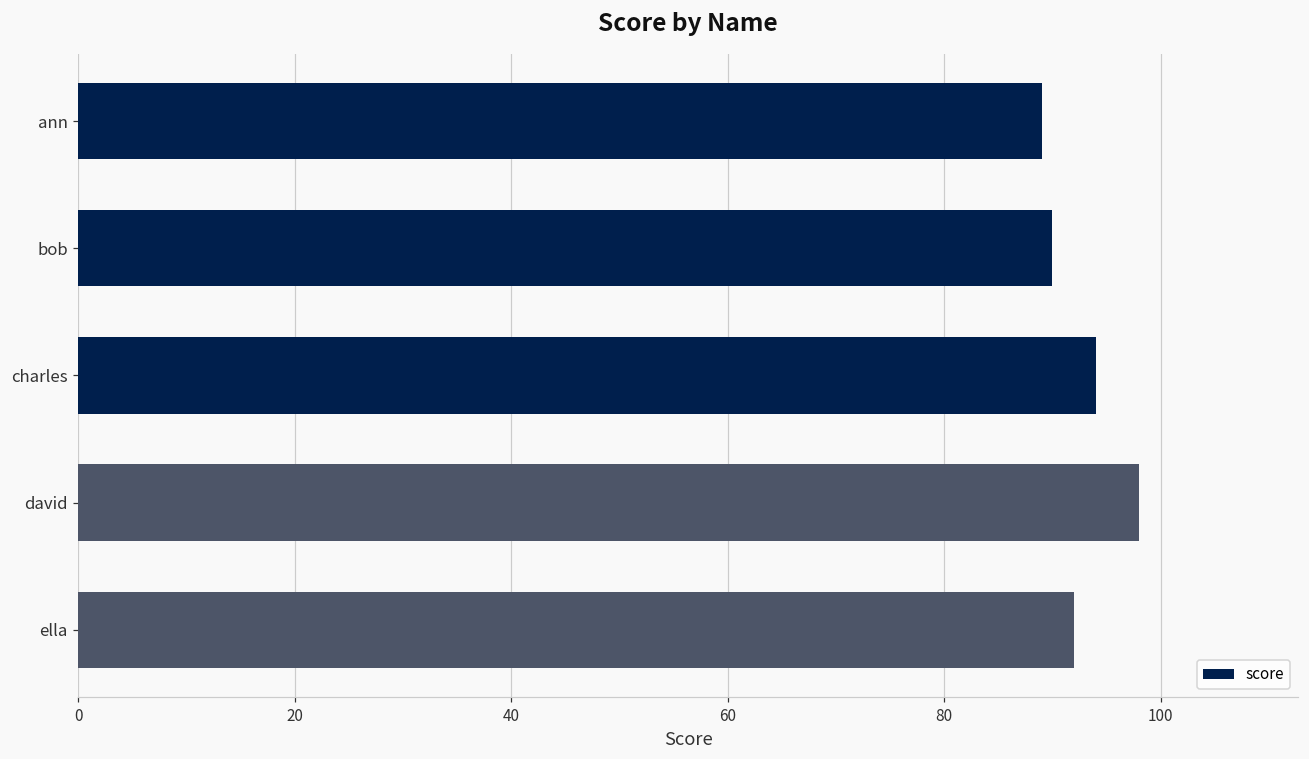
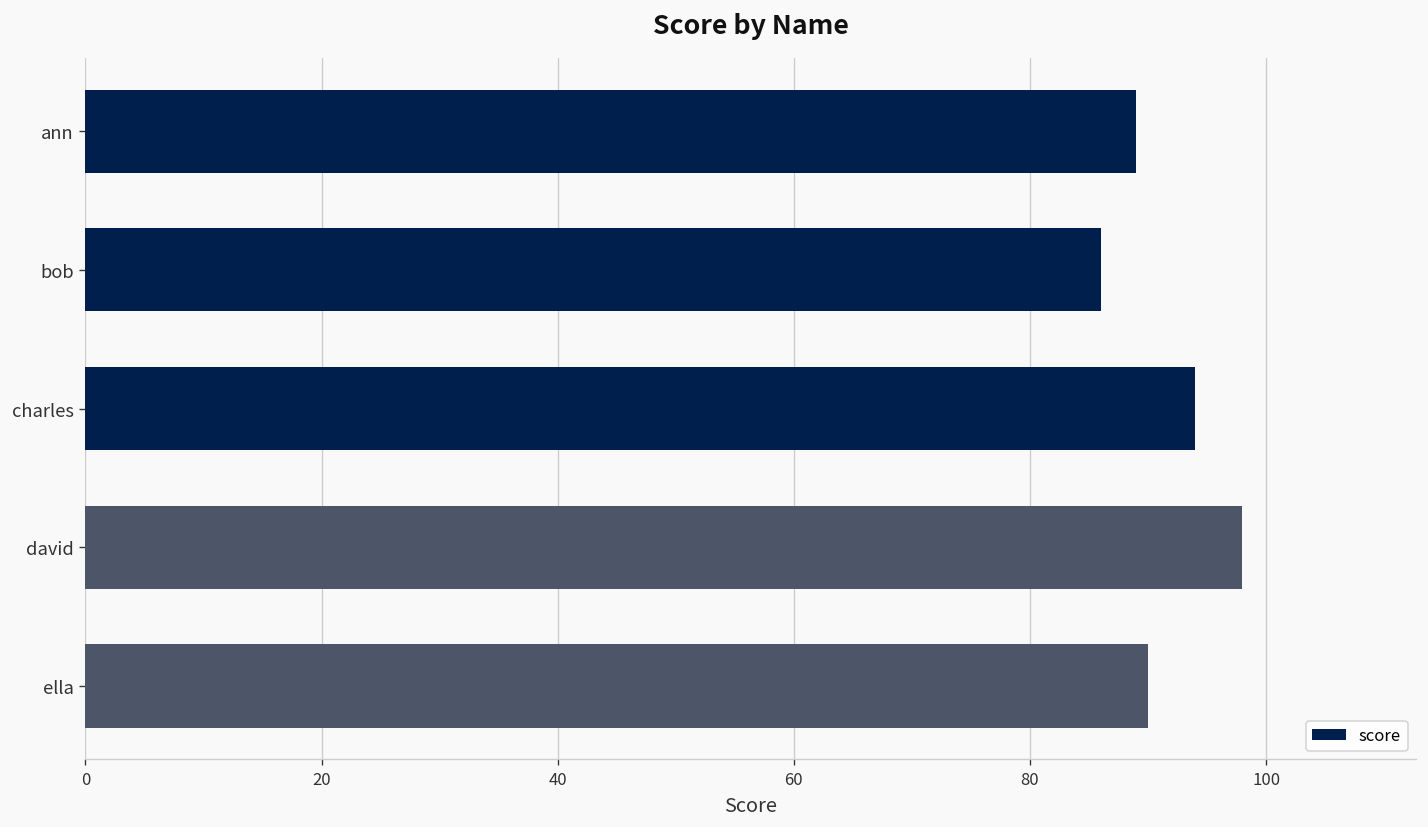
bob: 90 -> 86
ella: 92 -> 90
